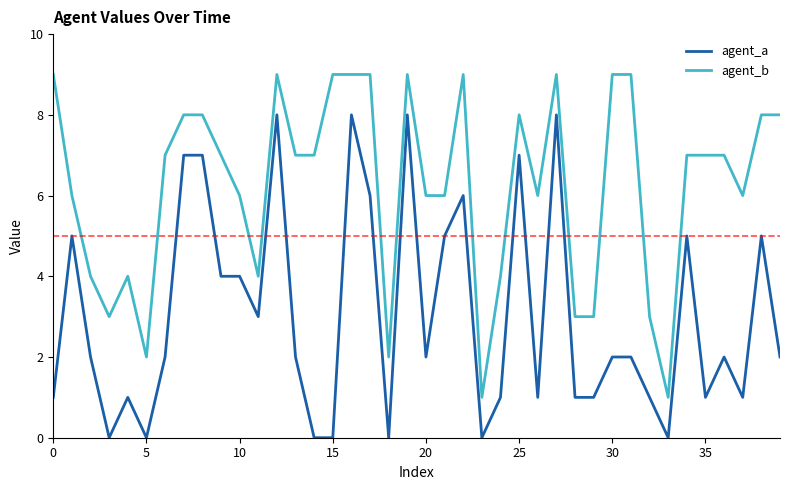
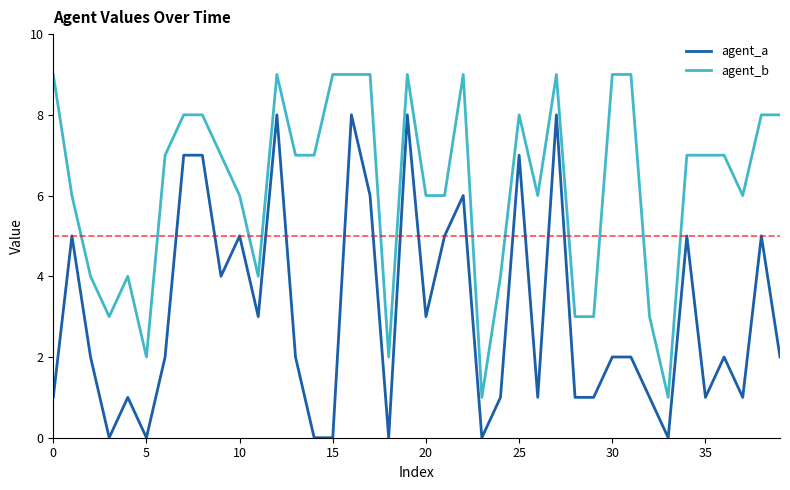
agent_a, 10: 4 -> 5
agent_a, 20: 2 -> 3
